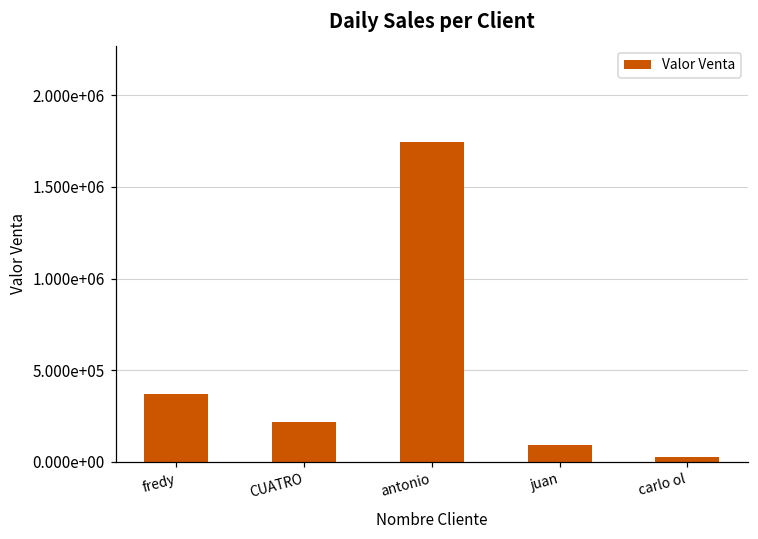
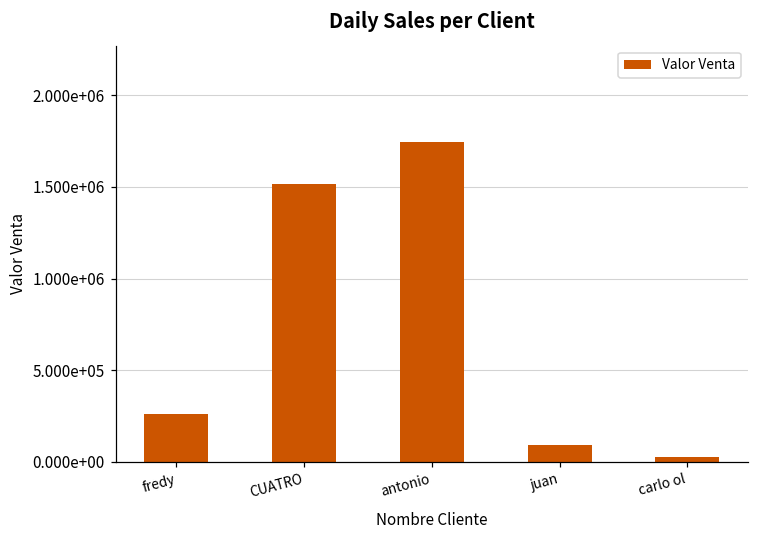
fredy: 370000 -> 260000
CUATRO: 220000 -> 1520000
